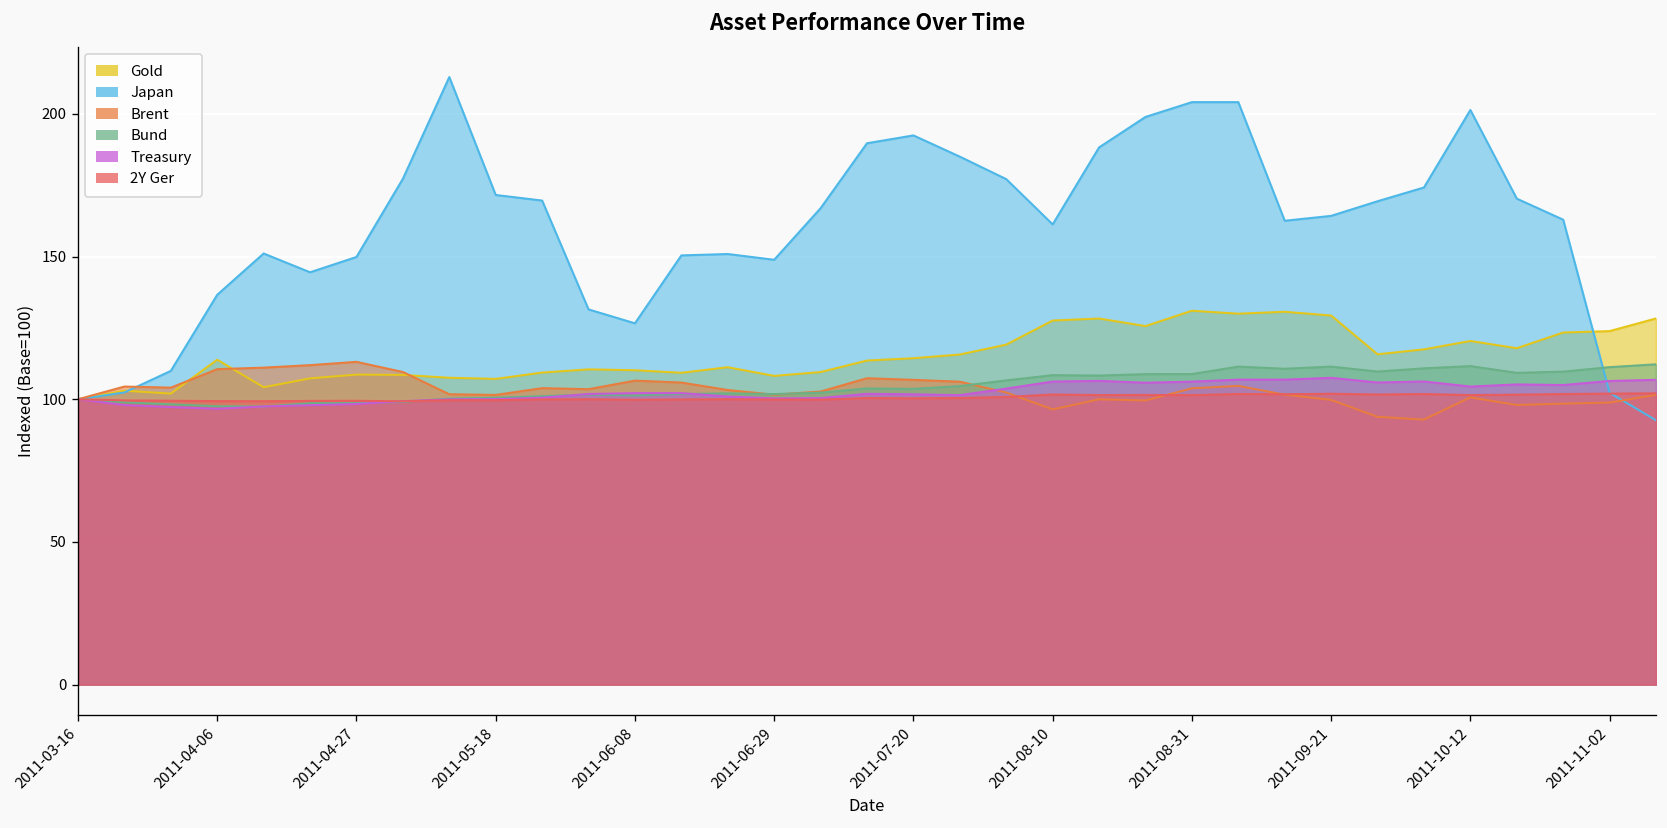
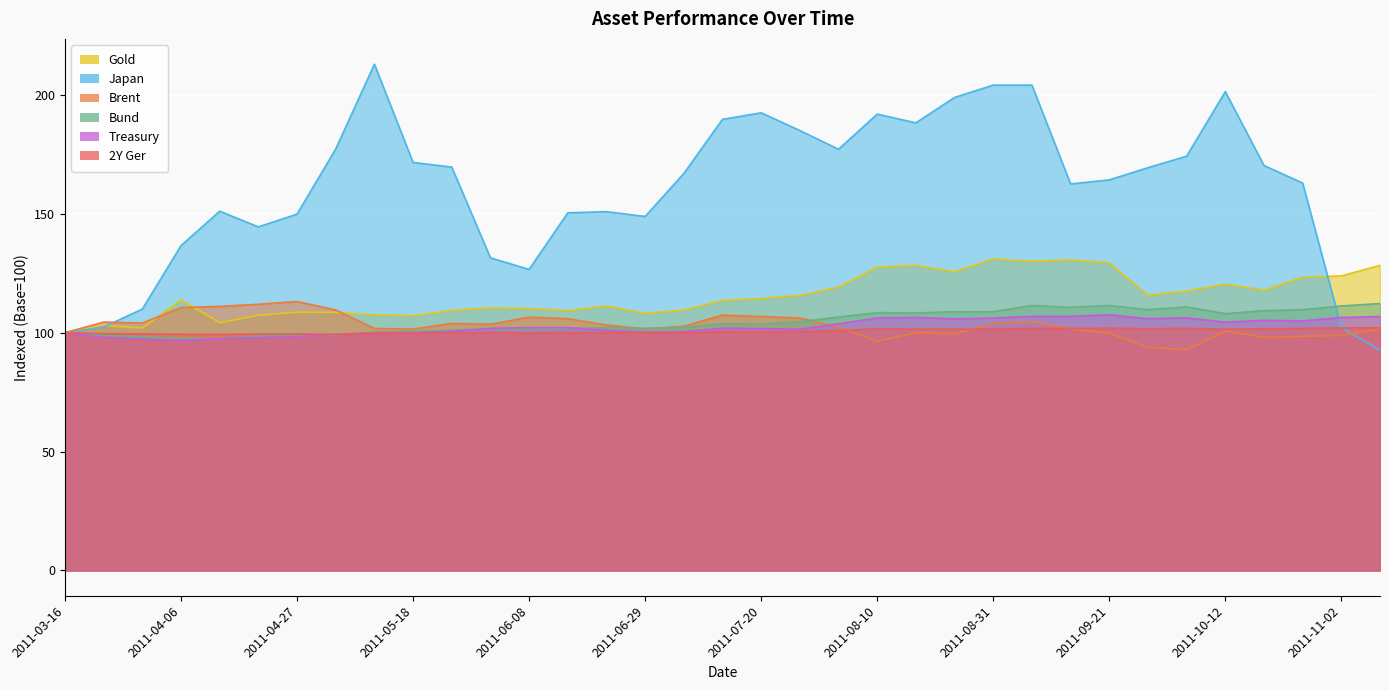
Japan, 2011-08-10: 161 -> 192
Bund, 2011-10-12: 112 -> 108
